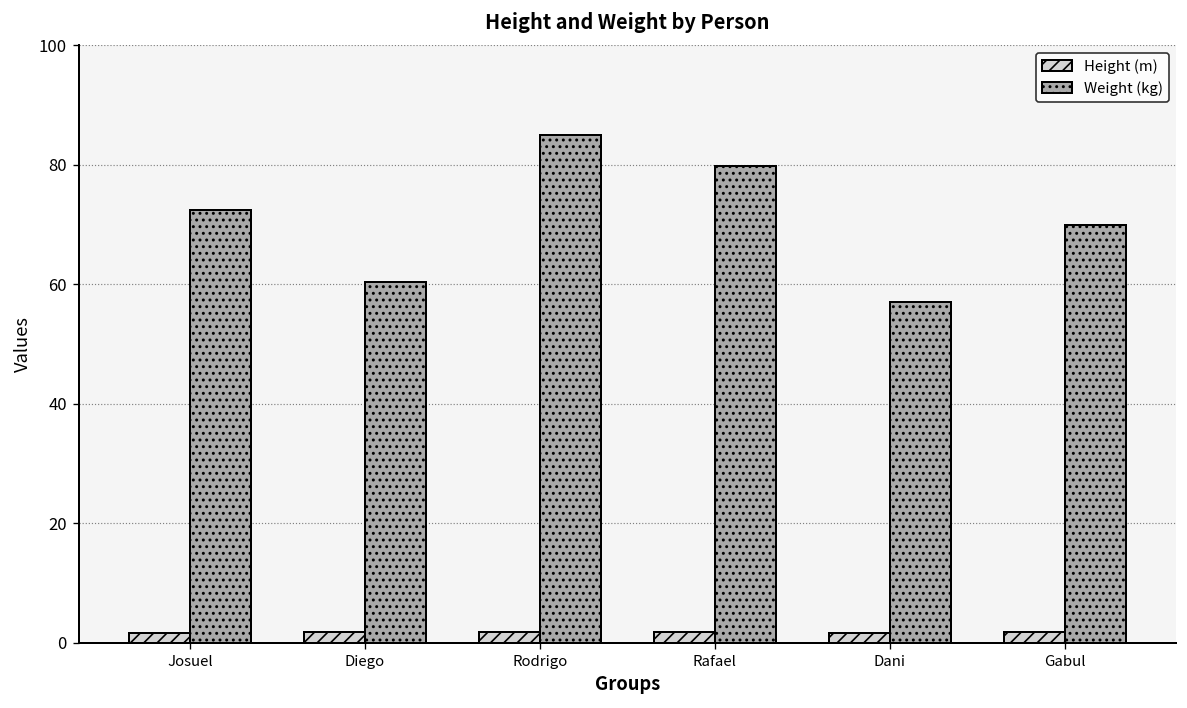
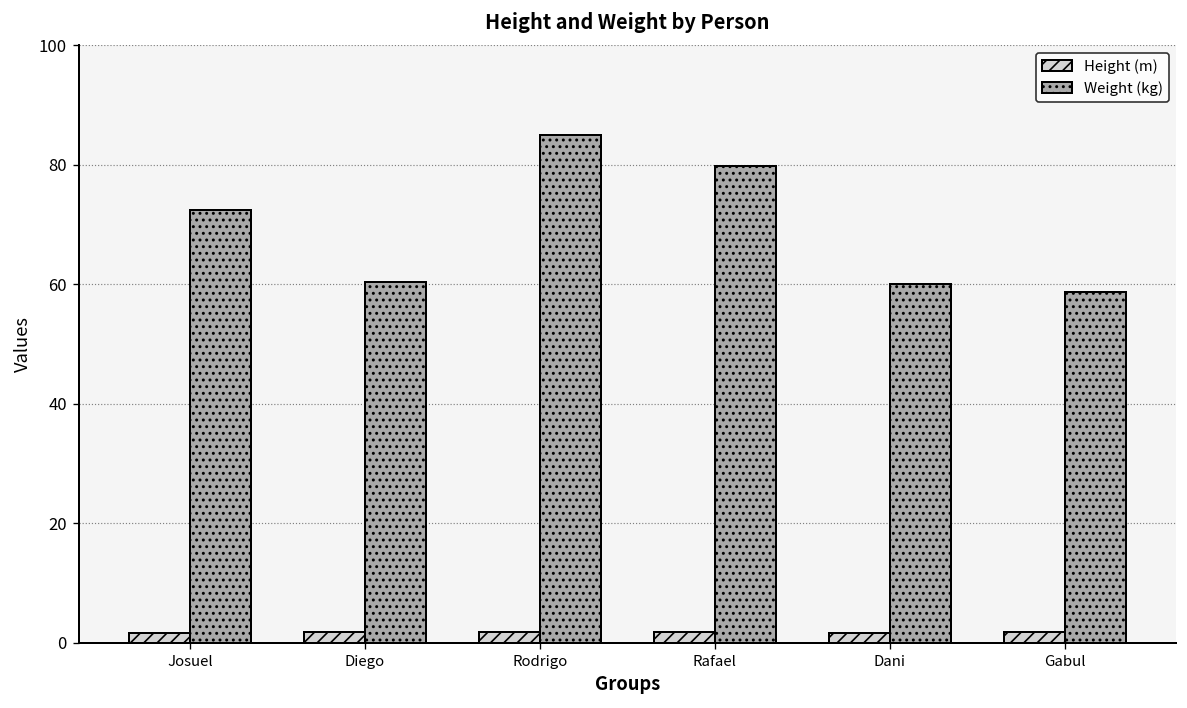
Weight (kg), Dani: 57 -> 60
Weight (kg), Gabul: 70 -> 59
